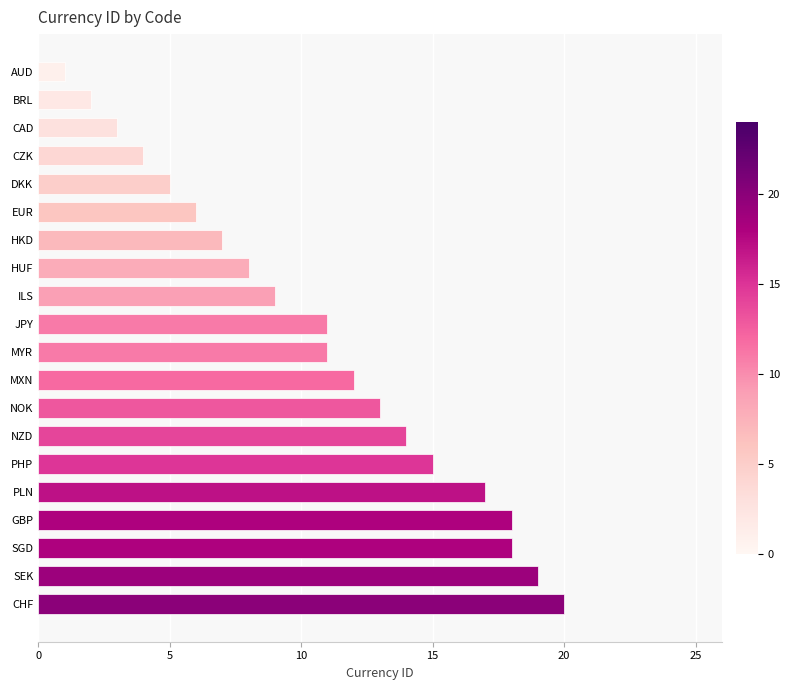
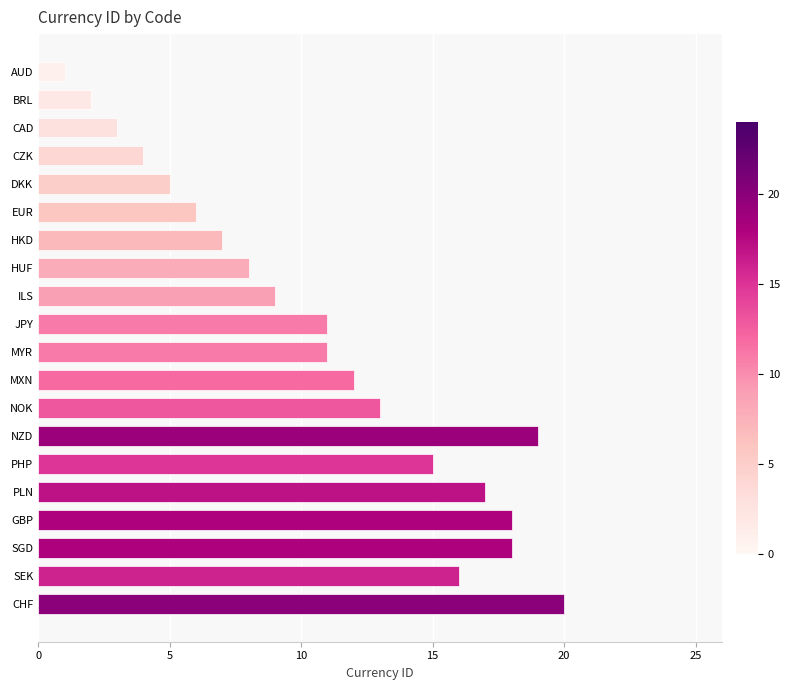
NZD: 14 -> 19
SEK: 19 -> 16
